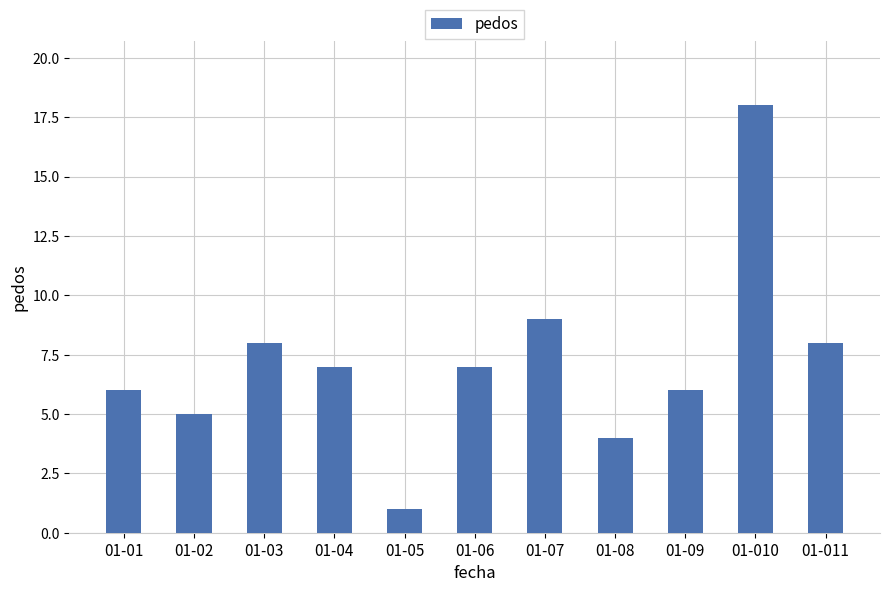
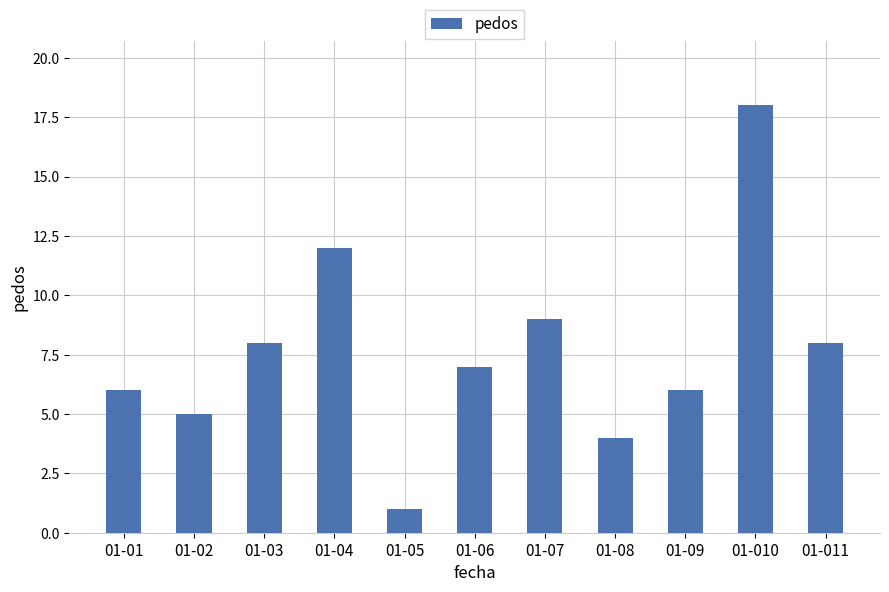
01-04: 7 -> 12
